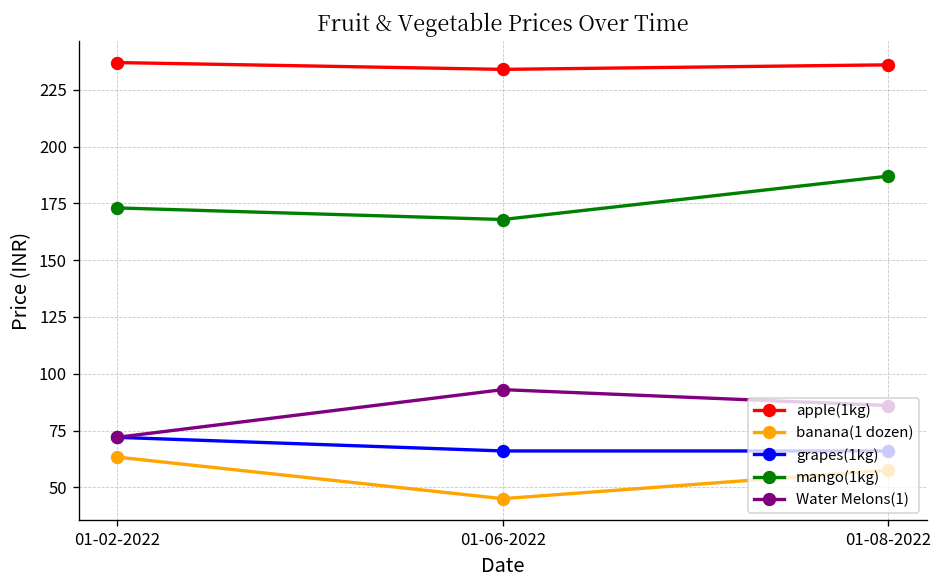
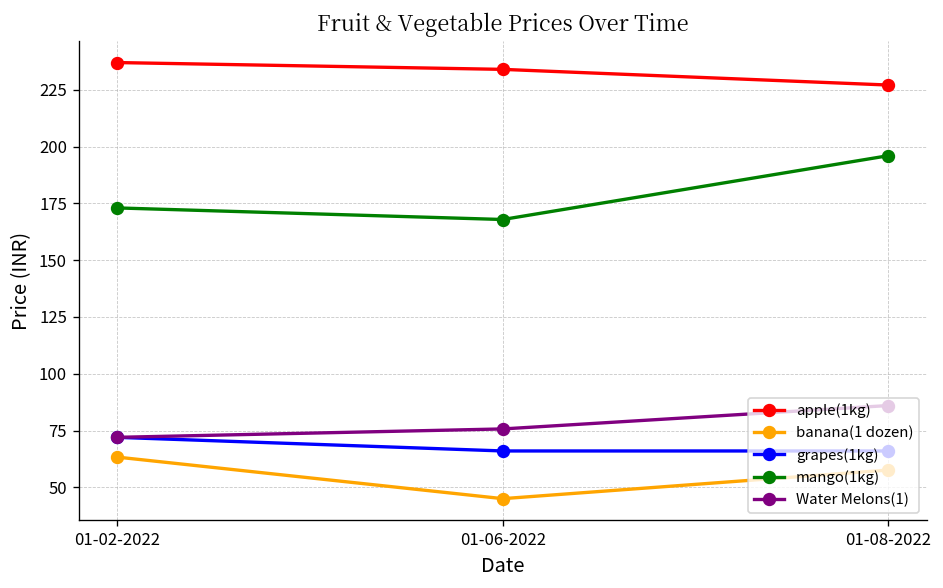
Water Melons(1), 01-06-2022: 93 -> 76
apple(1kg), 01-08-2022: 236 -> 227
mango(1kg), 01-08-2022: 187 -> 196
